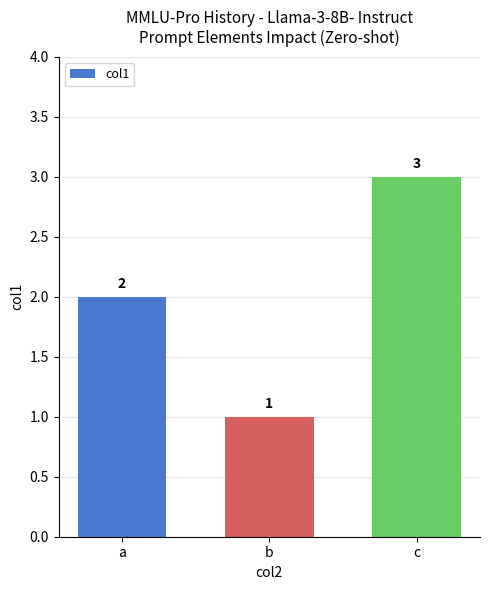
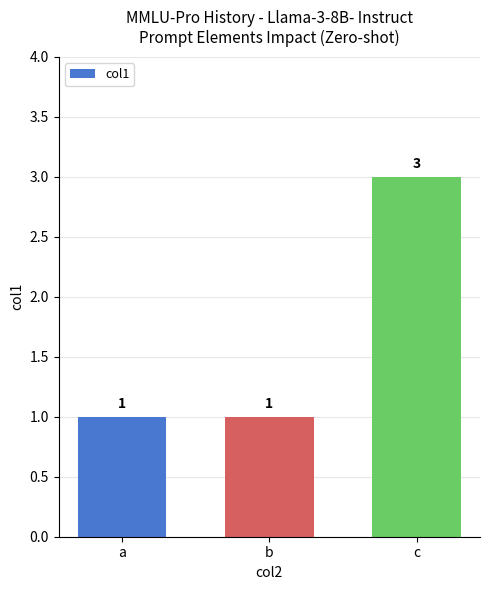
a: 2 -> 1
